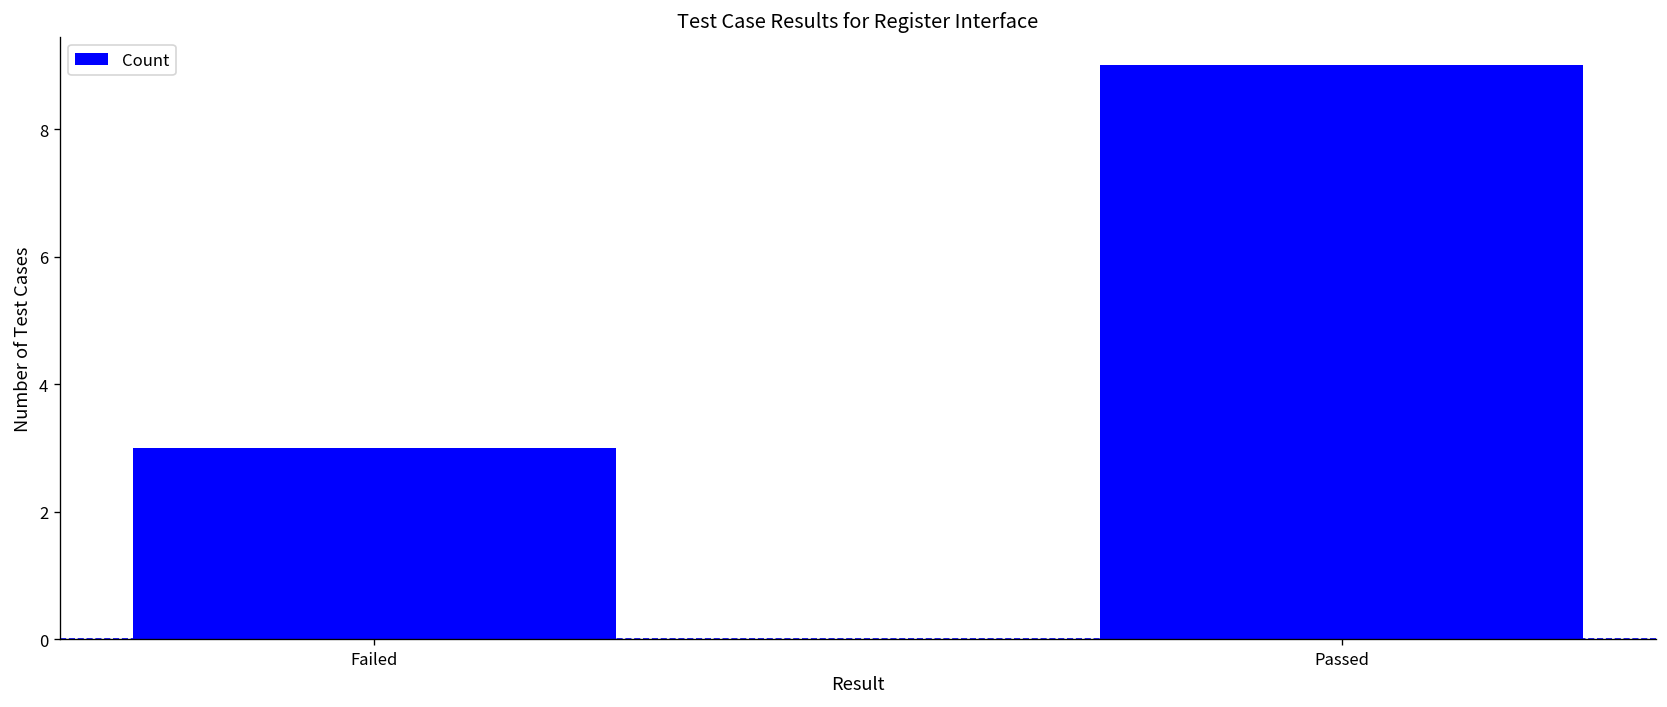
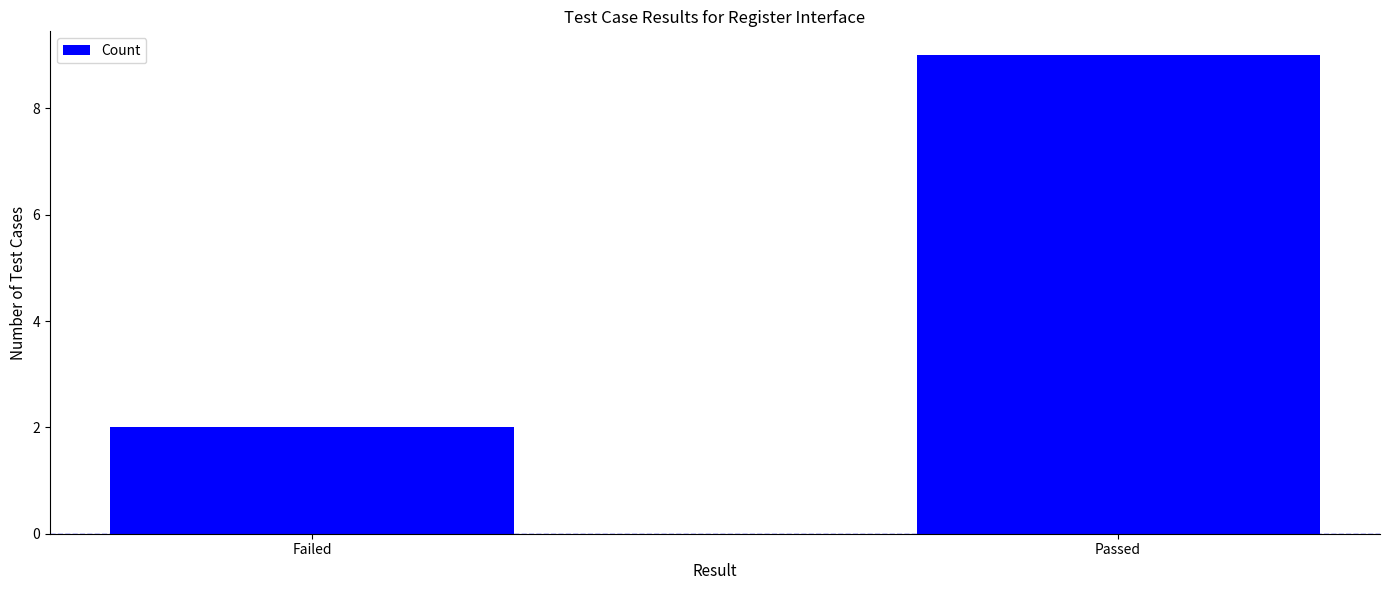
Failed: 3 -> 2
